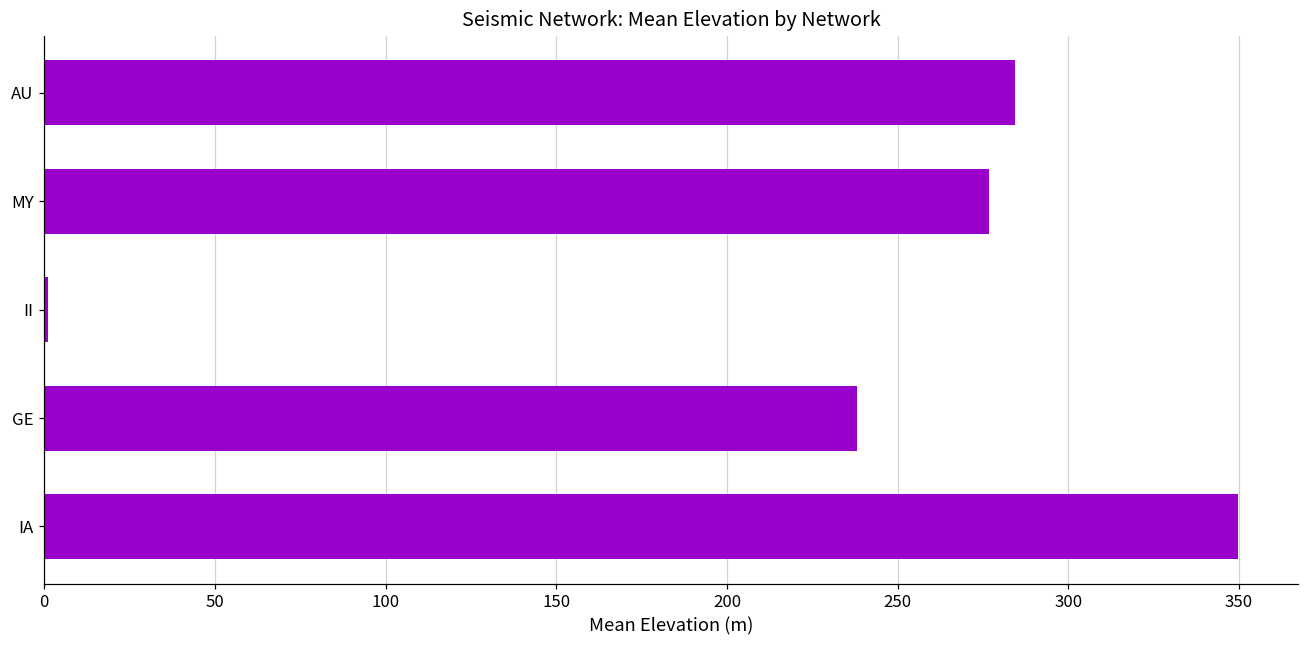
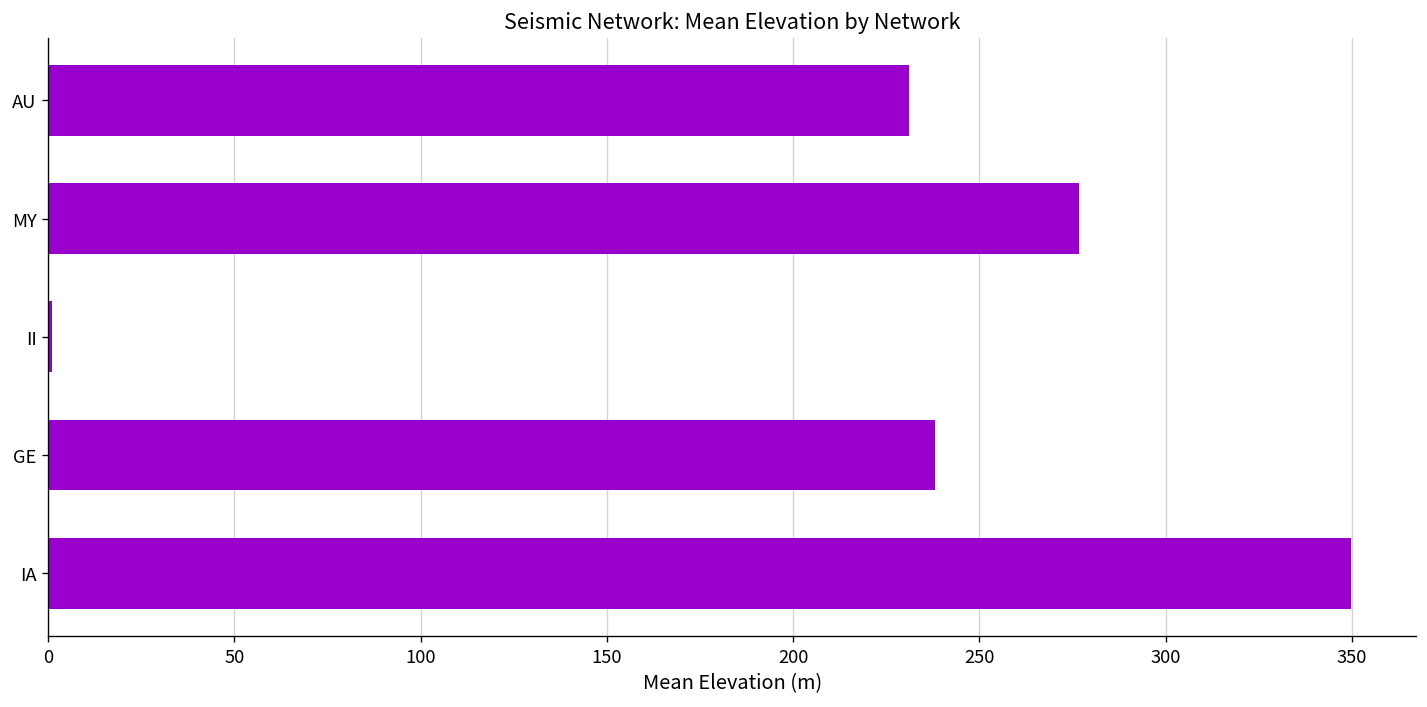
AU: 284 -> 231
